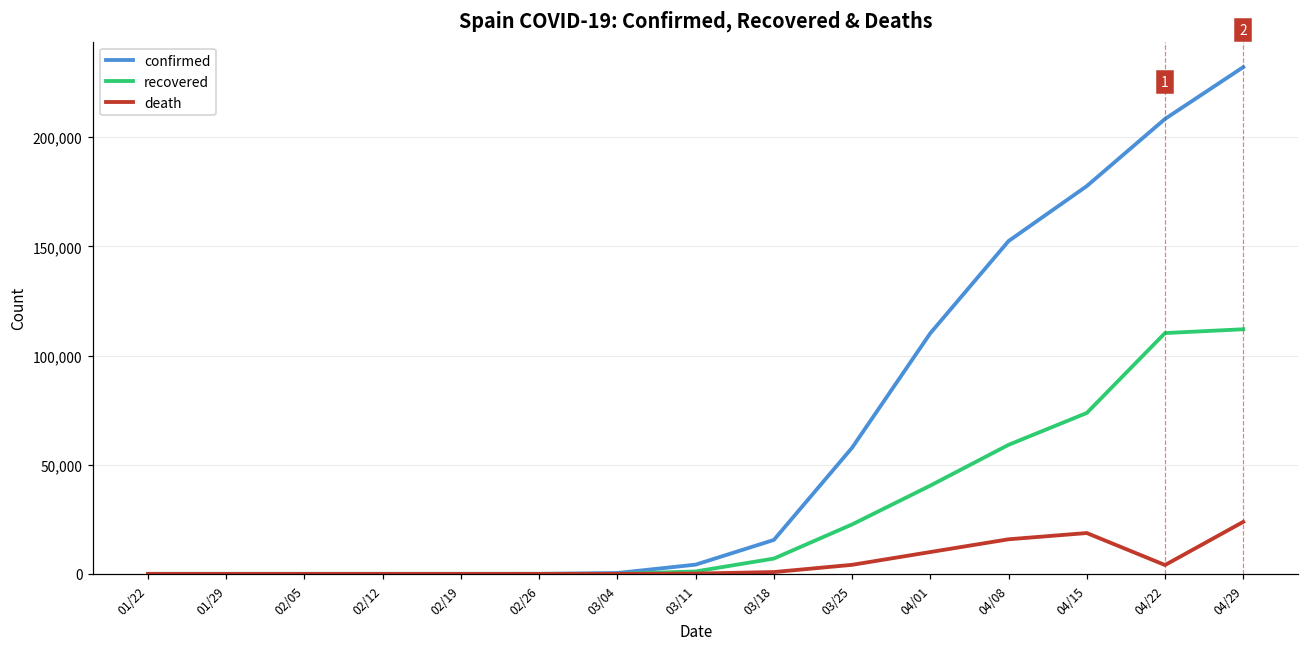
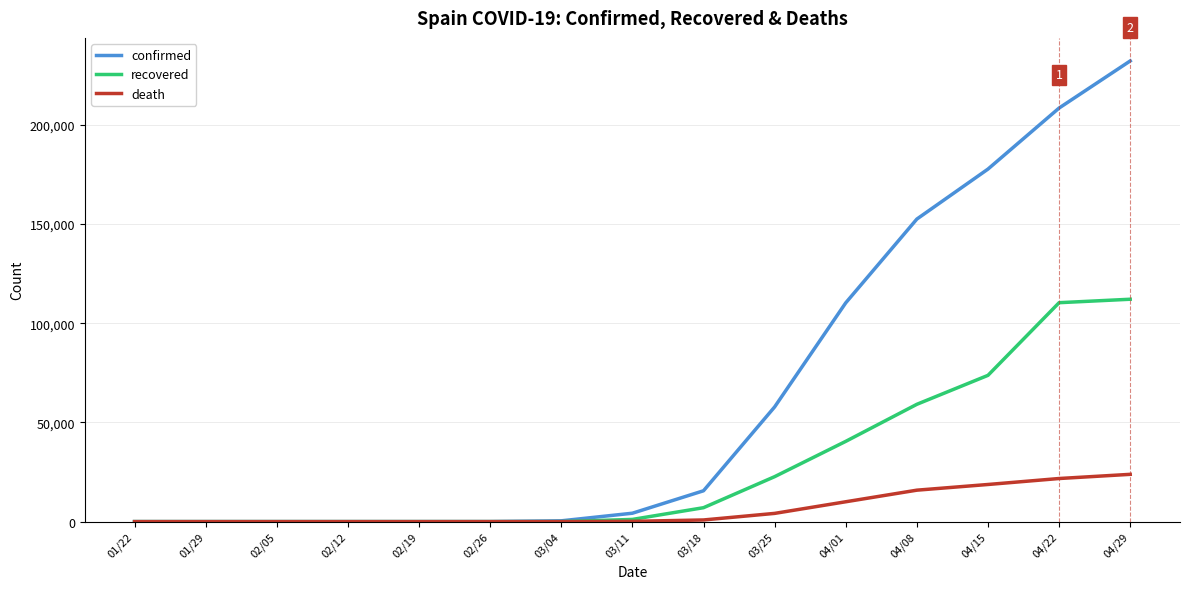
death, 04/22: 4,000 -> 22,000
